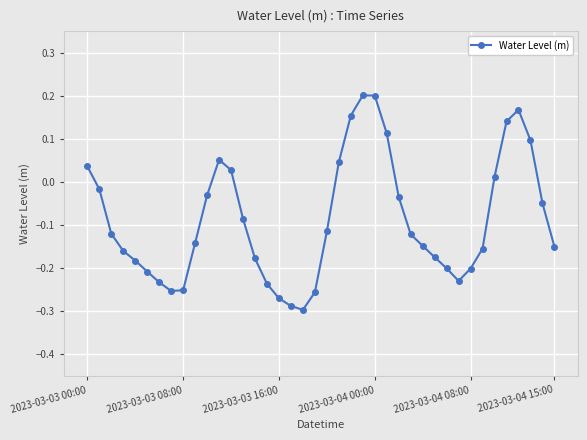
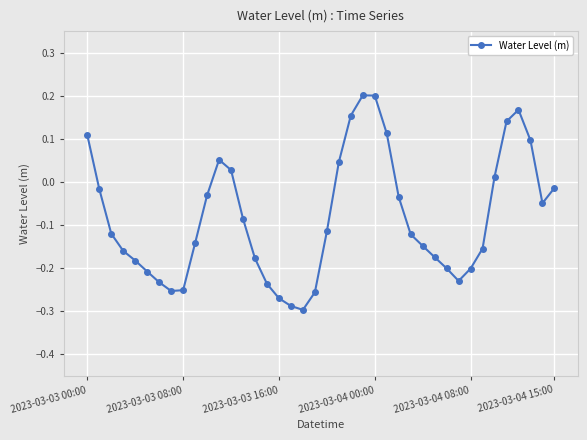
2023-03-03 00:00: 0.04 -> 0.11
2023-03-04 15:00: -0.15 -> -0.01
